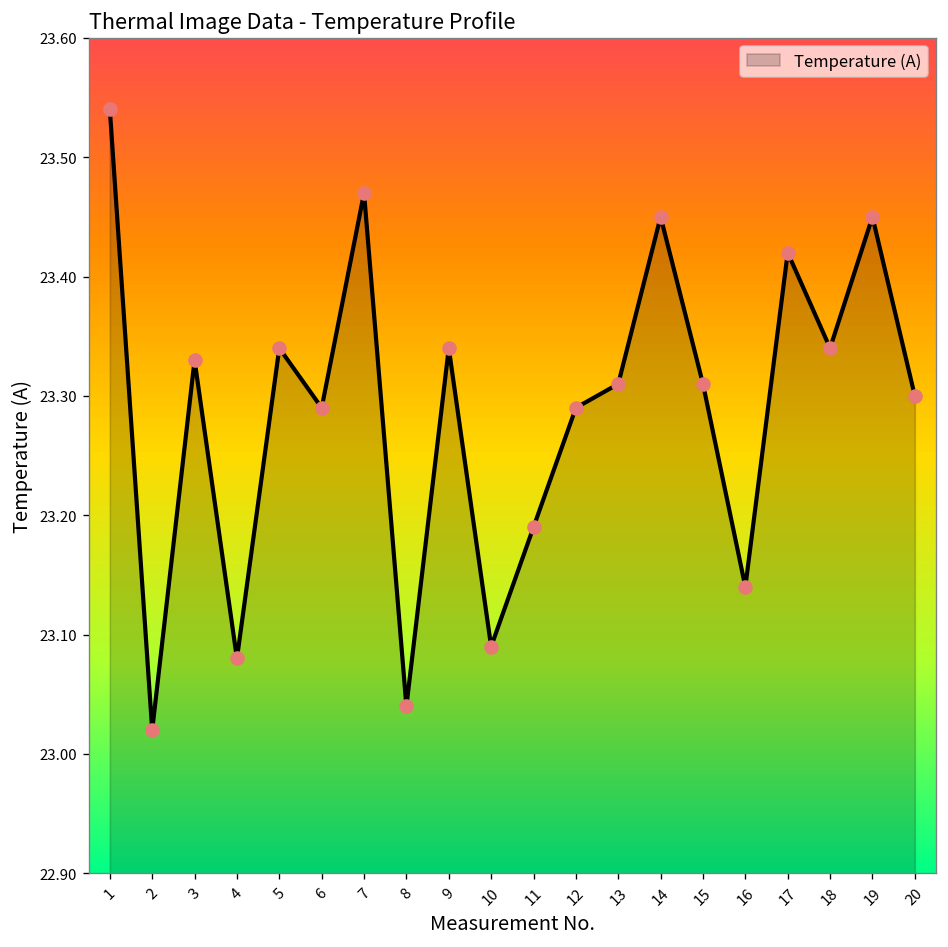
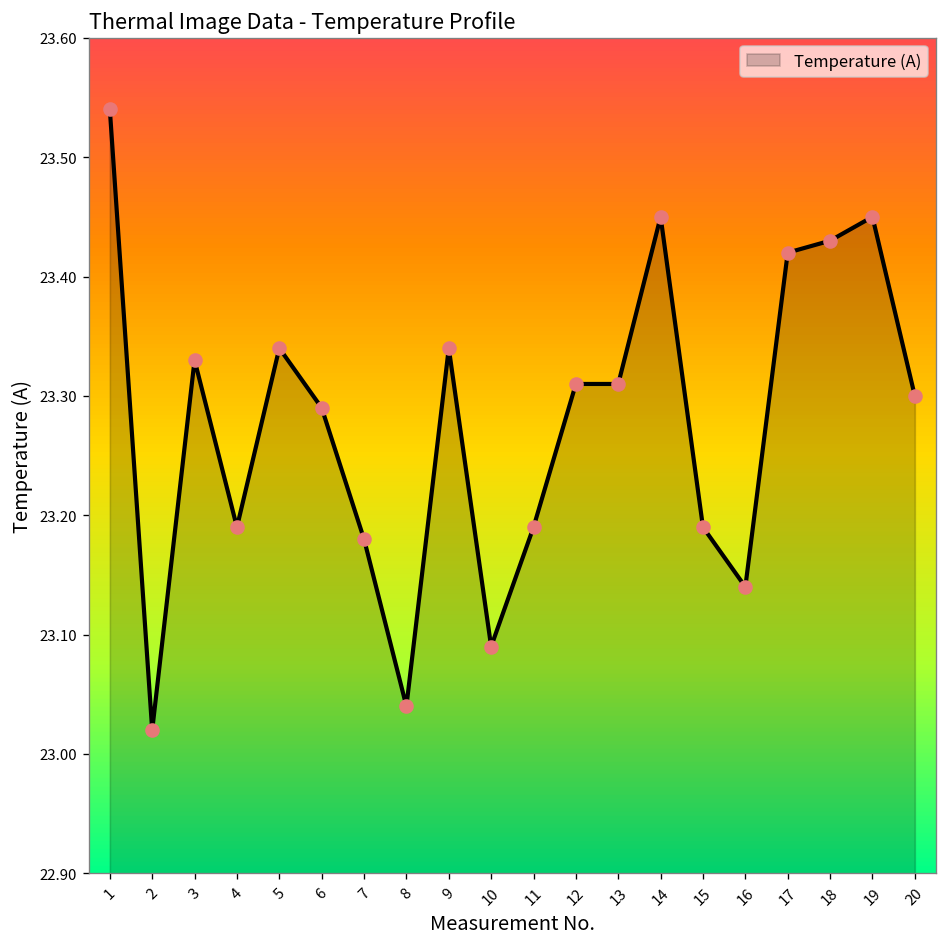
Temperature (A), 4: 23.08 -> 23.19
Temperature (A), 7: 23.47 -> 23.18
Temperature (A), 12: 23.29 -> 23.31
Temperature (A), 15: 23.31 -> 23.19
Temperature (A), 18: 23.34 -> 23.43
